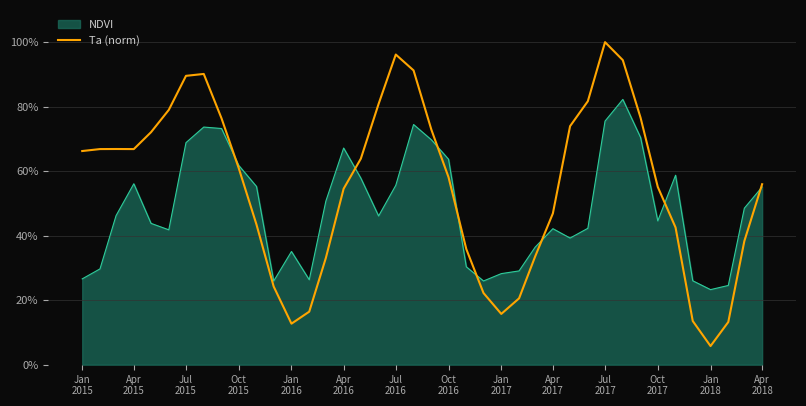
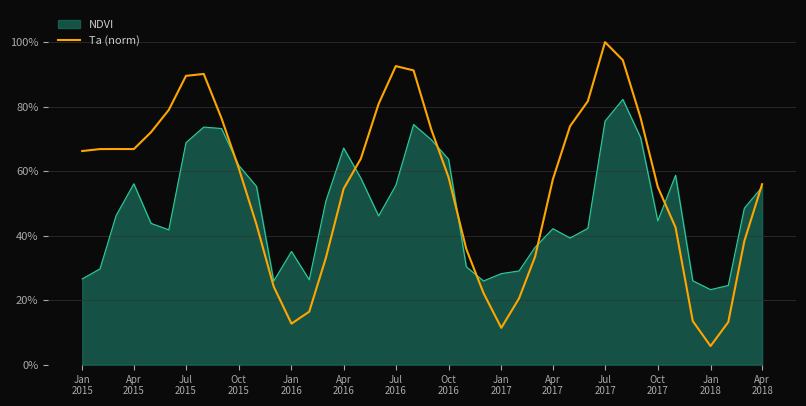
Ta (norm), Jul 2016: 96% -> 93%
Ta (norm), Jan 2017: 16% -> 11%
Ta (norm), Apr 2017: 47% -> 57%
